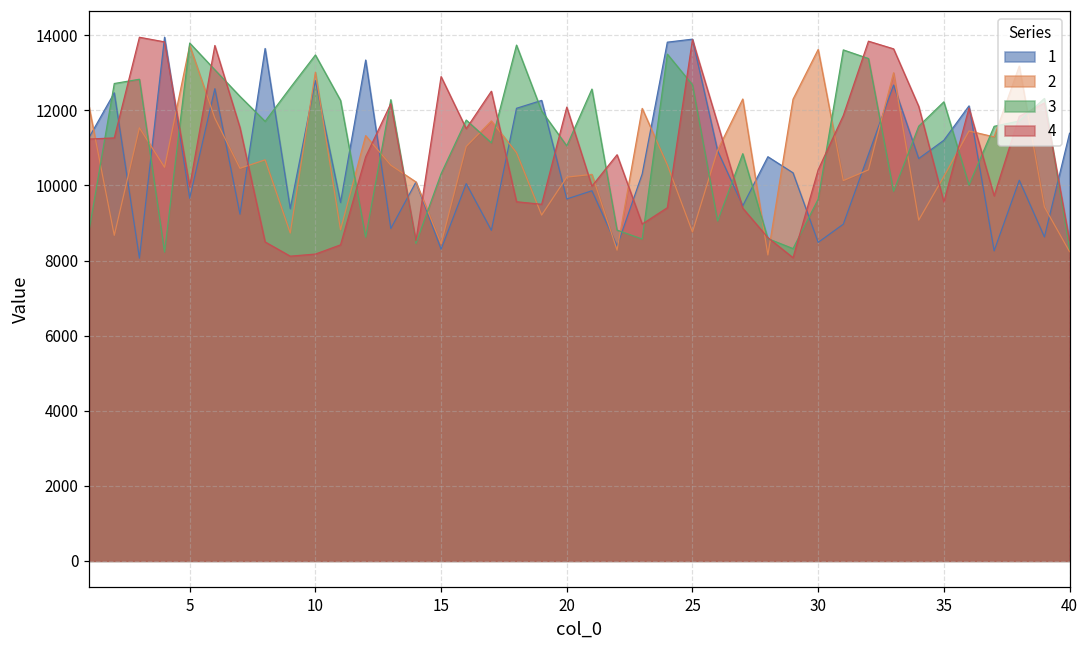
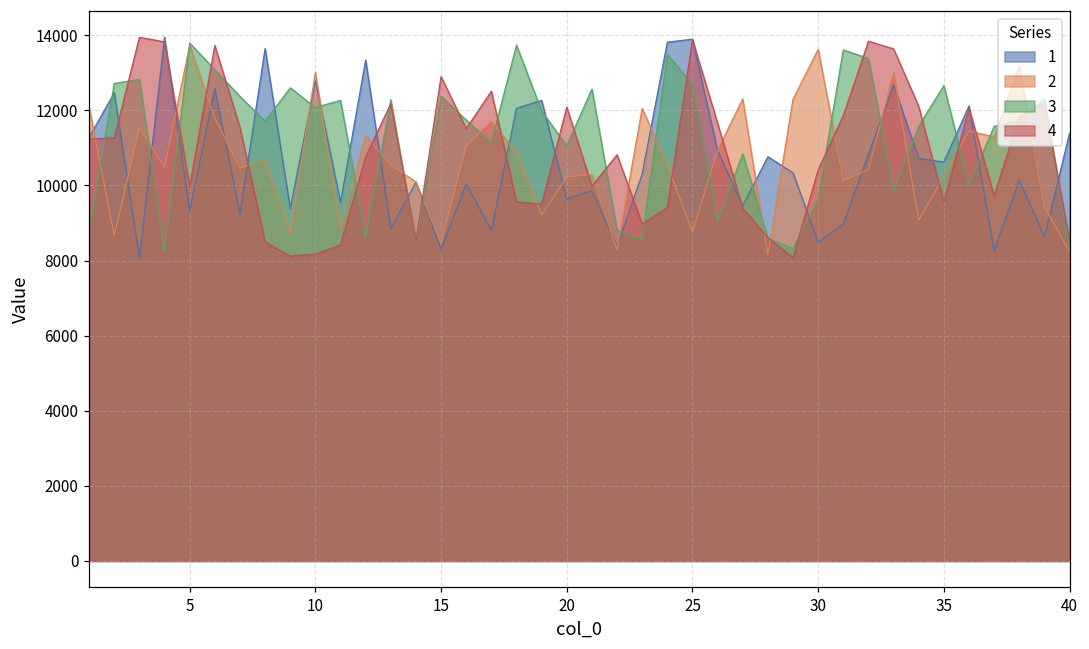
1, 5: 9700 -> 9300
3, 10: 13500 -> 12100
3, 15: 10300 -> 12400
1, 35: 11200 -> 10600
3, 35: 12200 -> 12700
